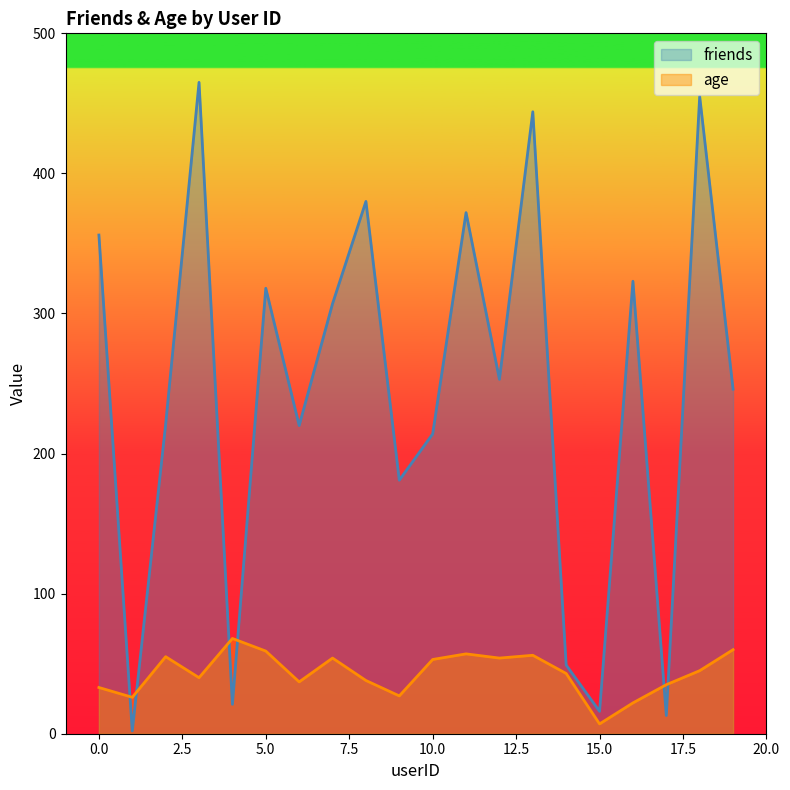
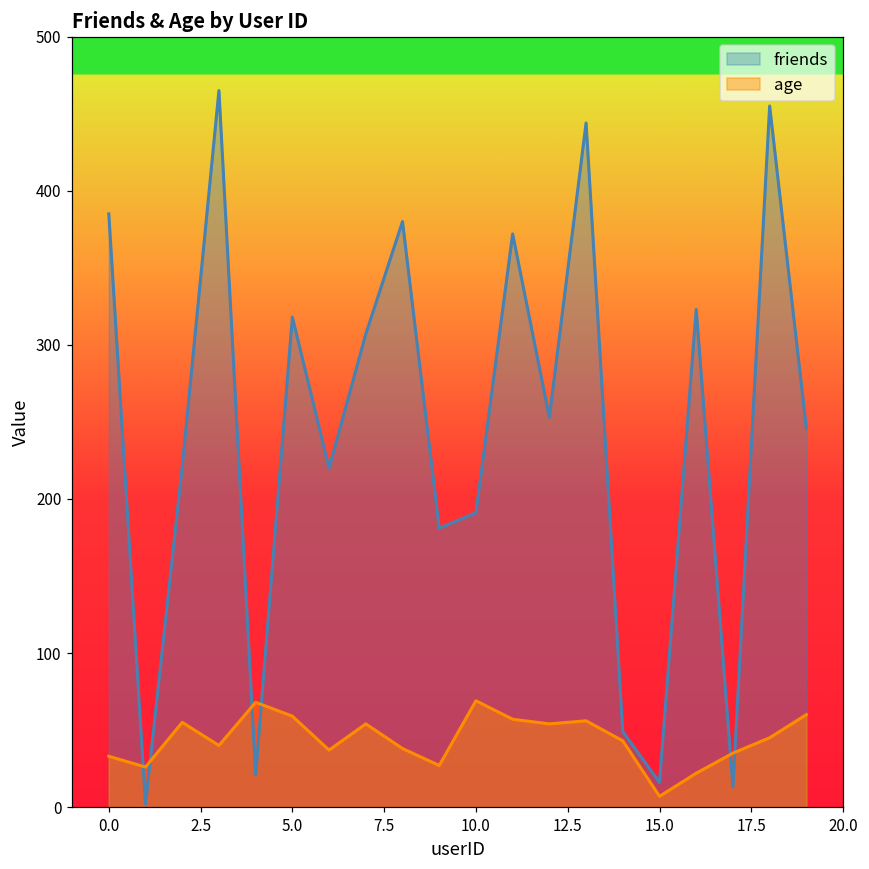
friends, 0.0: 356 -> 385
friends, 10.0: 214 -> 191
age, 10.0: 53 -> 69
